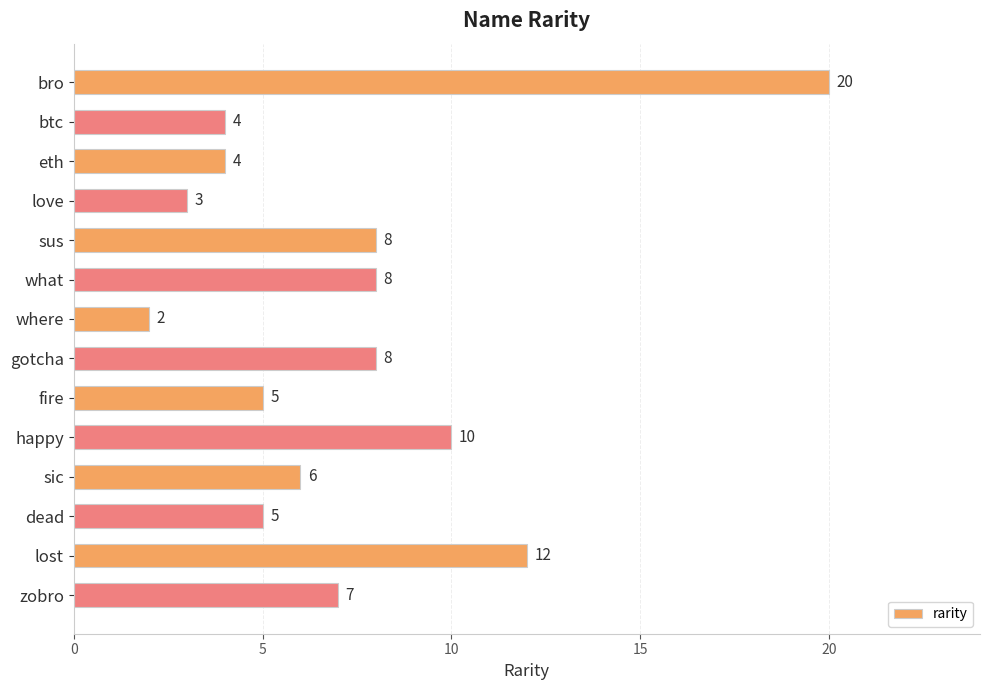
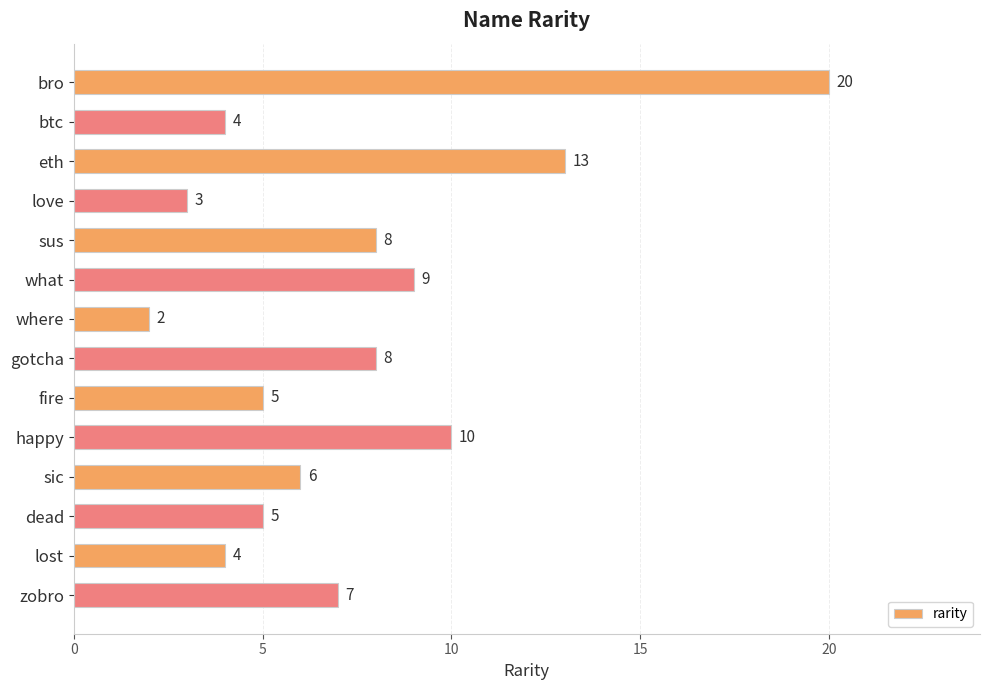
eth: 4 -> 13
what: 8 -> 9
lost: 12 -> 4
